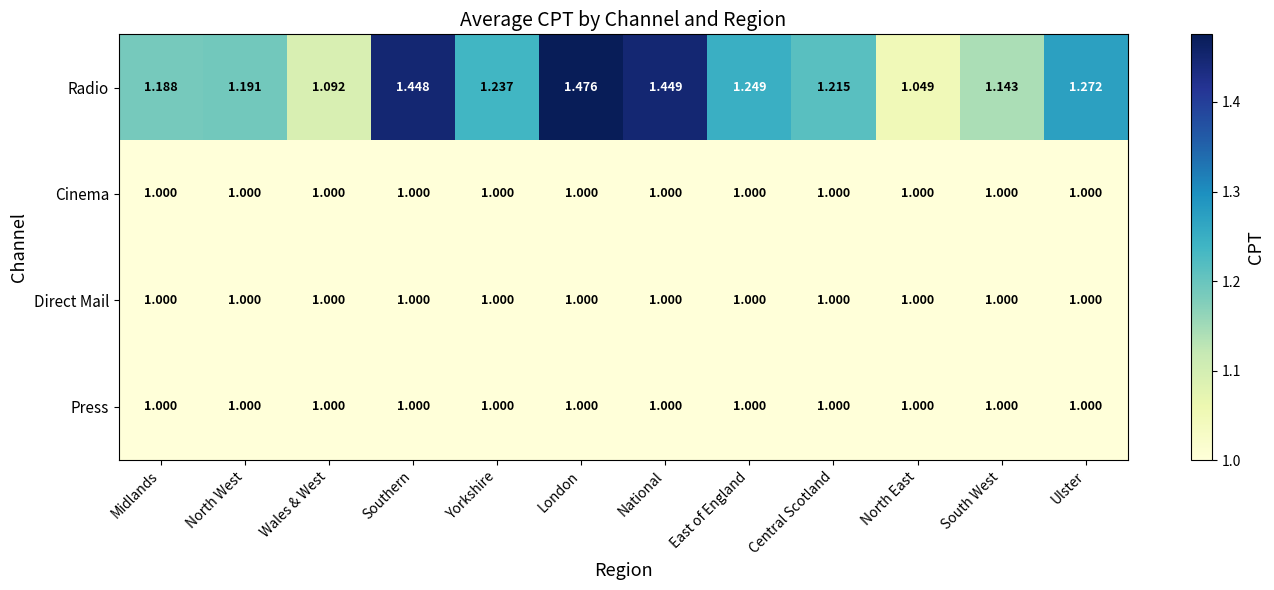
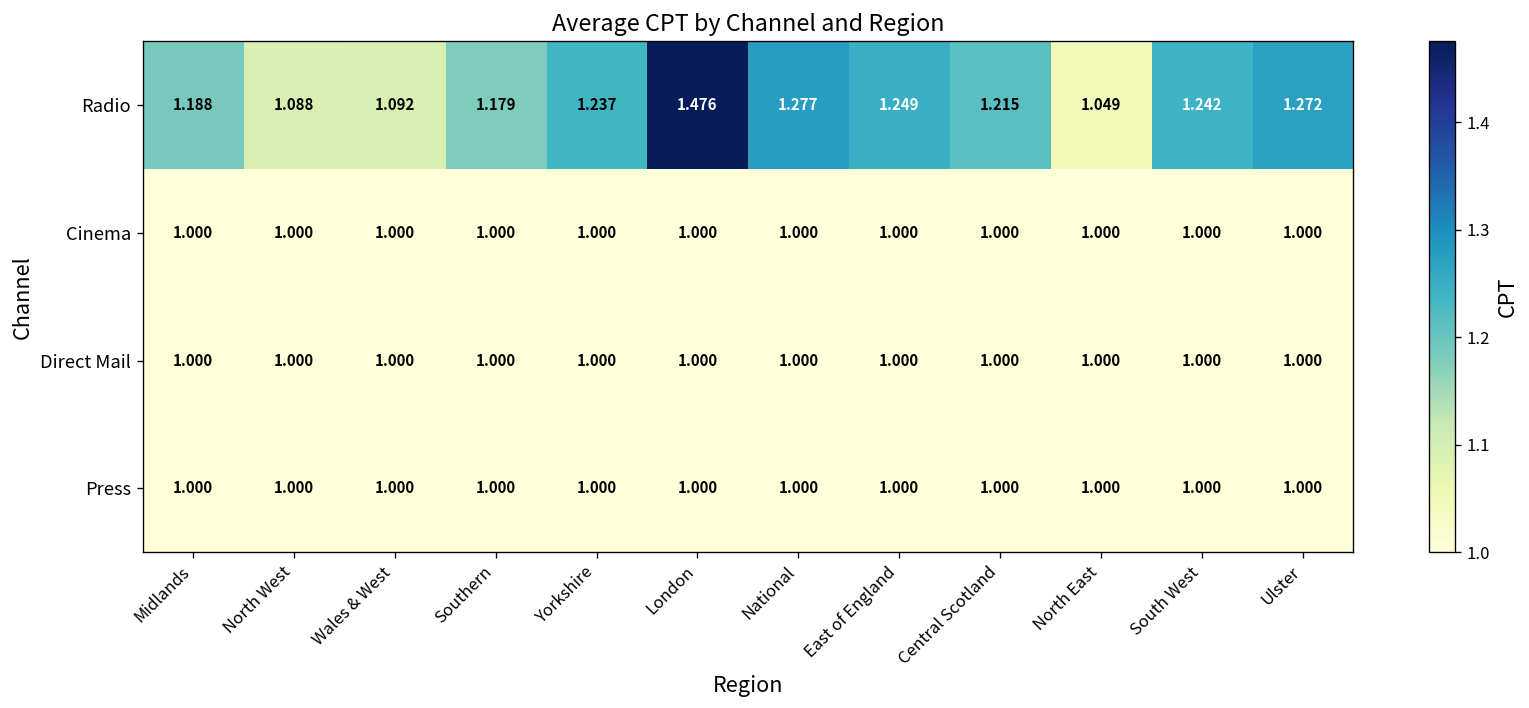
Radio, North West: 1.191 -> 1.088
Radio, Southern: 1.448 -> 1.179
Radio, National: 1.449 -> 1.277
Radio, South West: 1.143 -> 1.242
